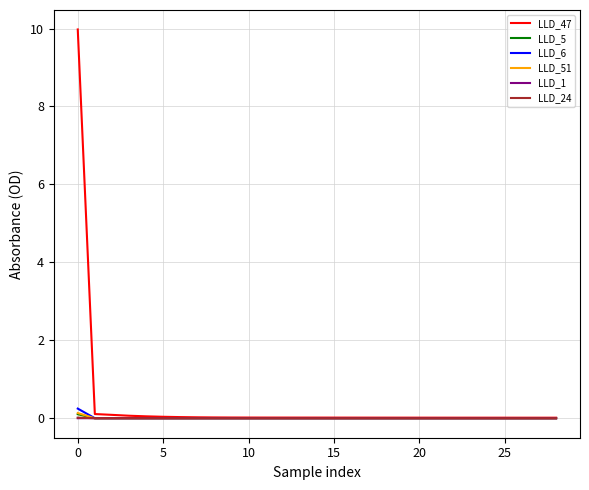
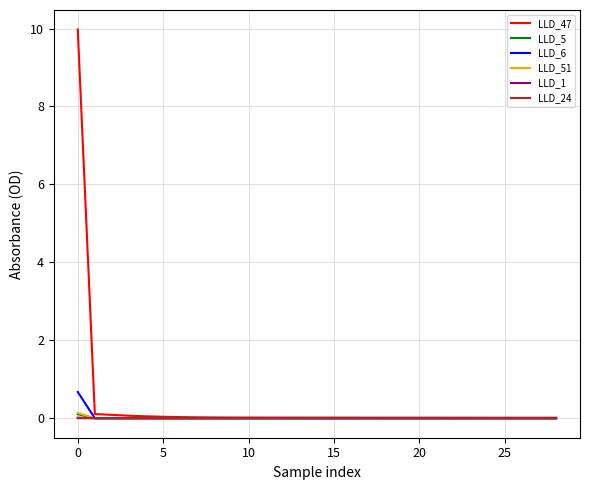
LLD_6, 0: 0.2 -> 0.7
